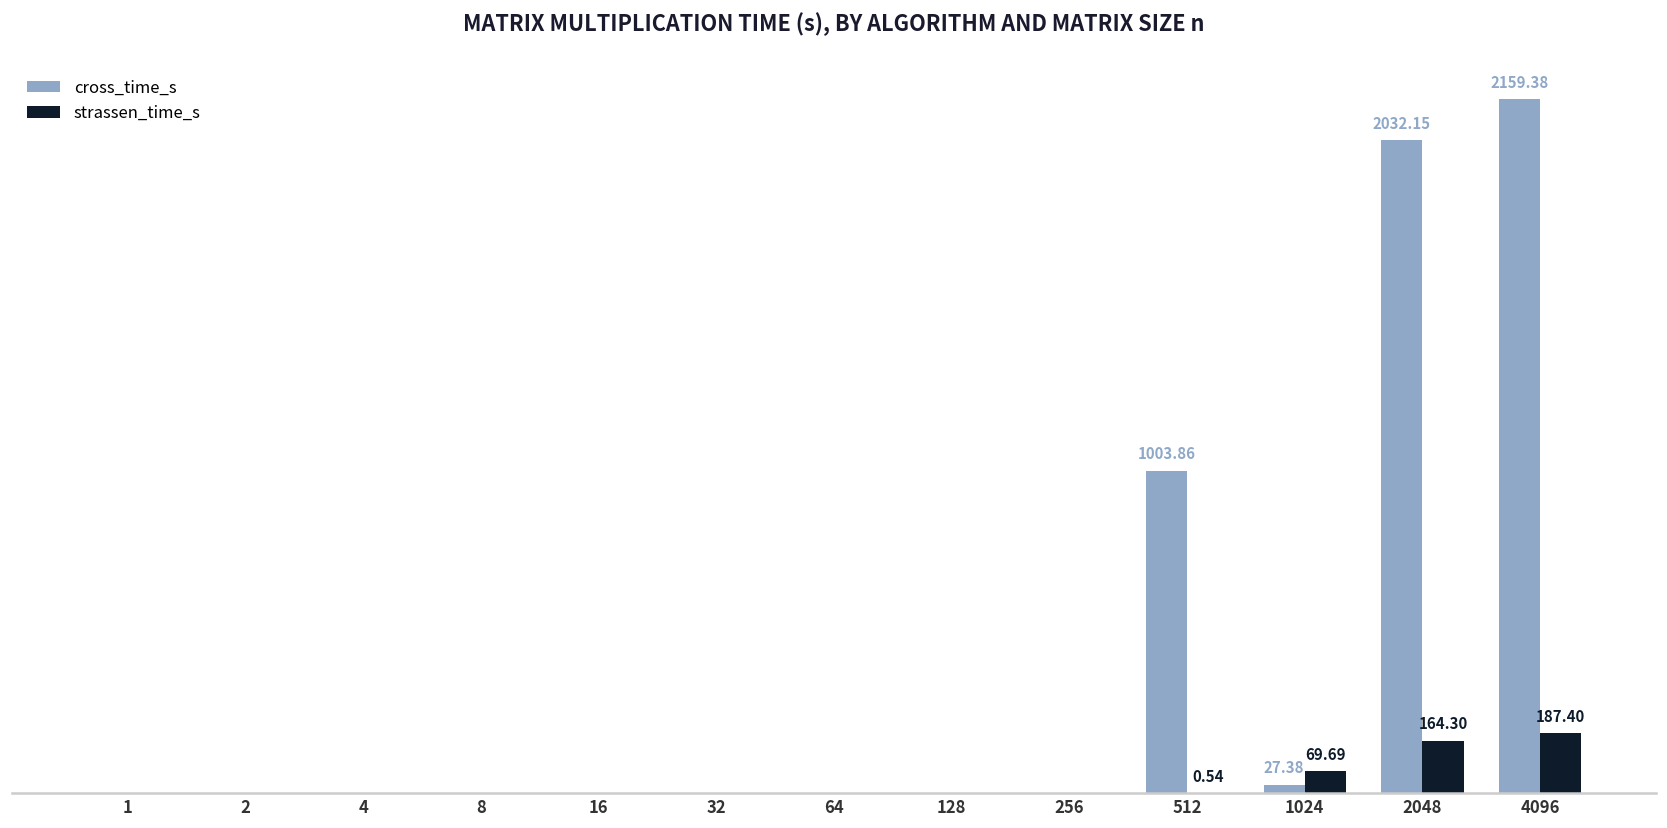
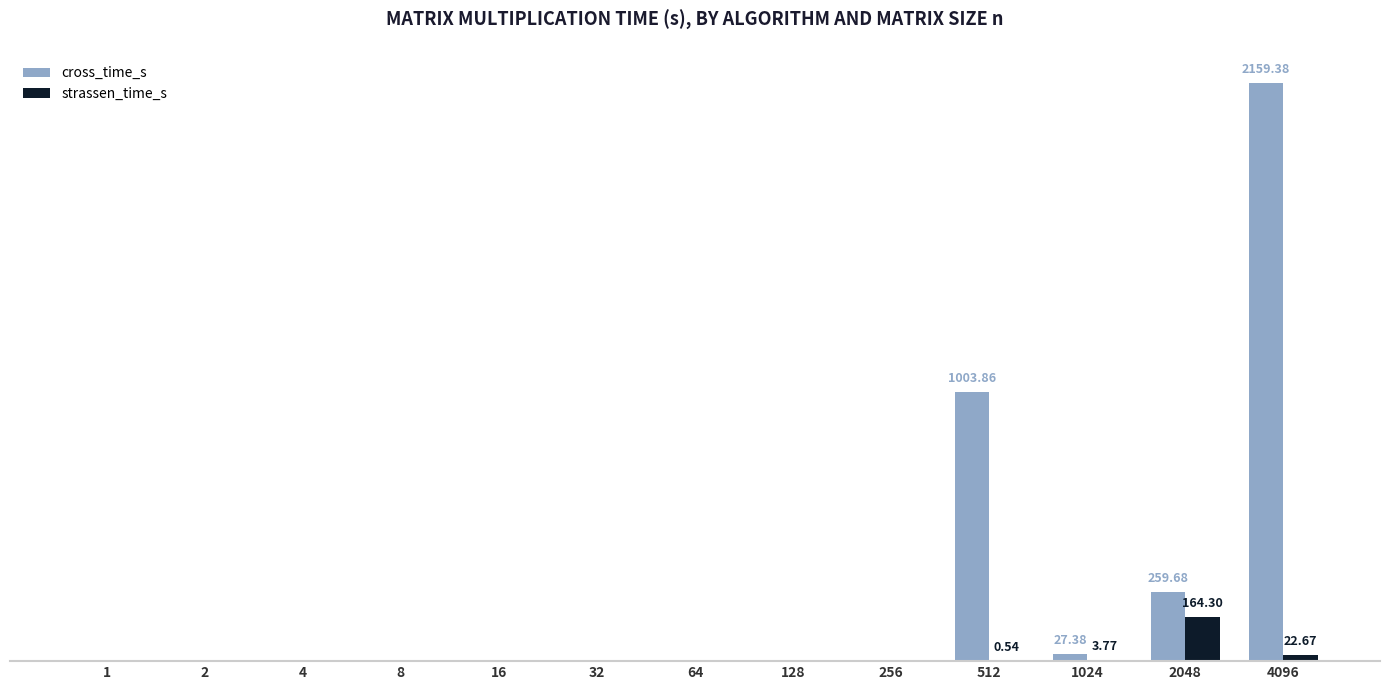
strassen_time_s, 1024: 69.69 -> 3.77
cross_time_s, 2048: 2032.15 -> 259.68
strassen_time_s, 4096: 187.40 -> 22.67
